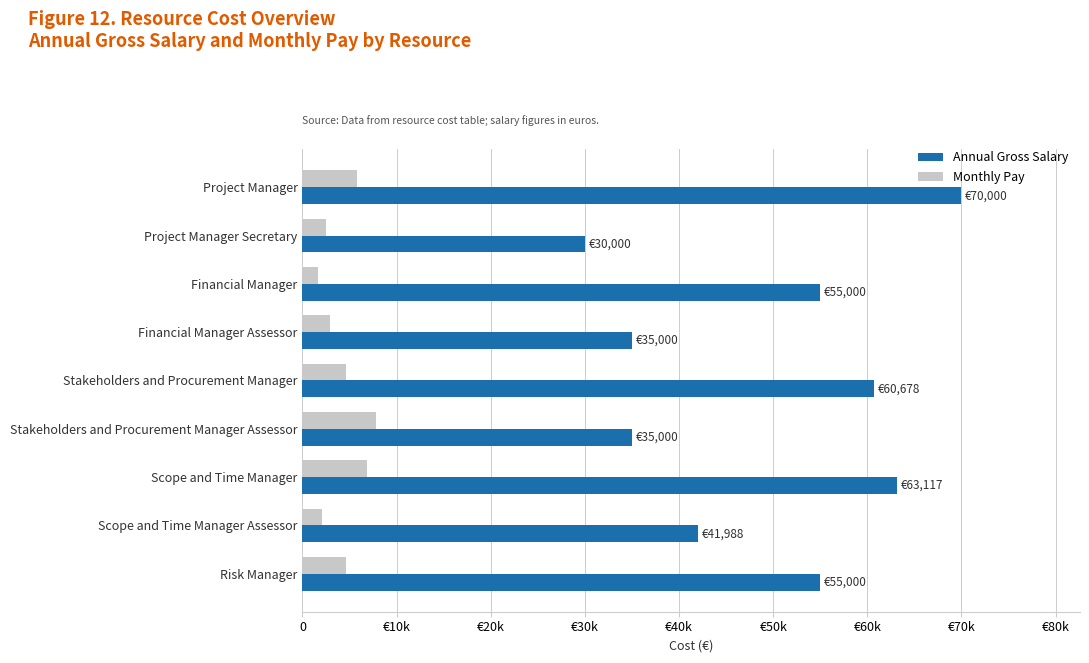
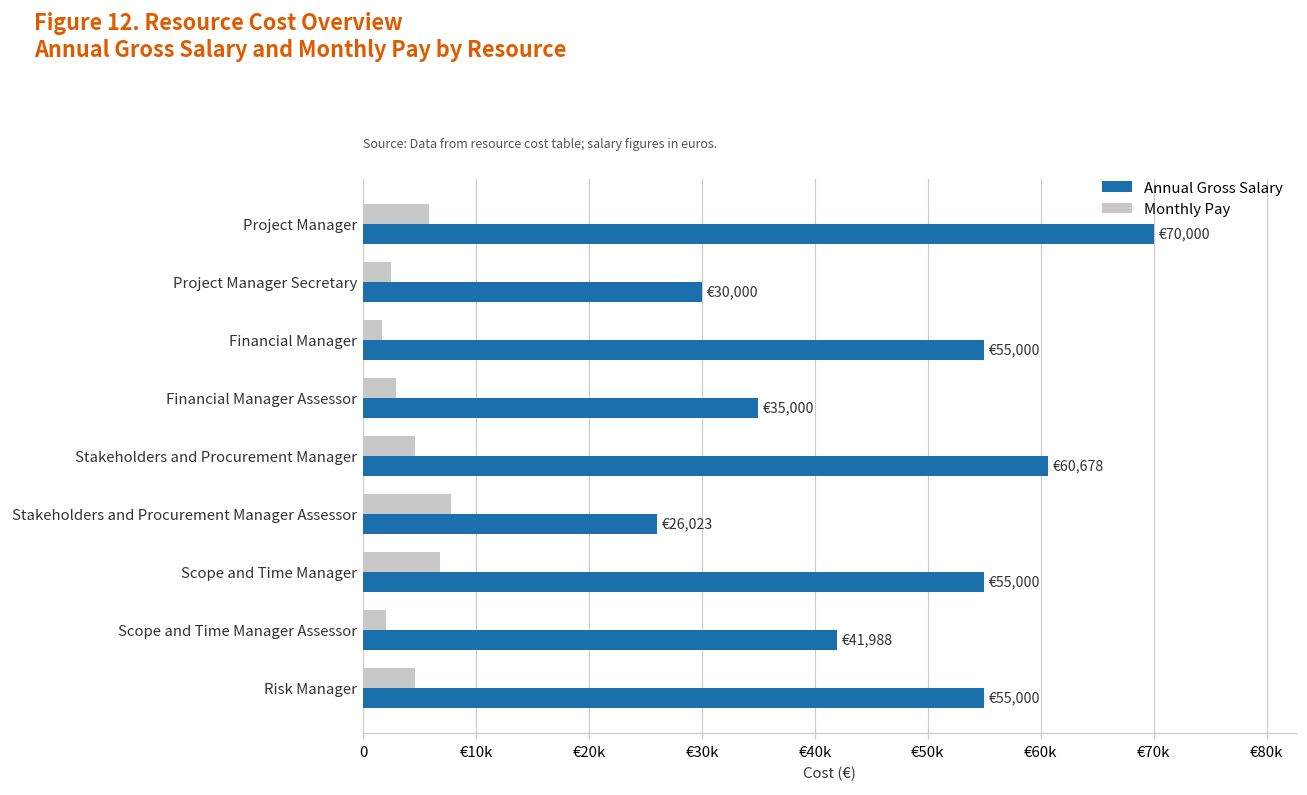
Annual Gross Salary, Stakeholders and Procurement Manager Assessor: €35,000 -> €26,023
Annual Gross Salary, Scope and Time Manager: €63,117 -> €55,000
